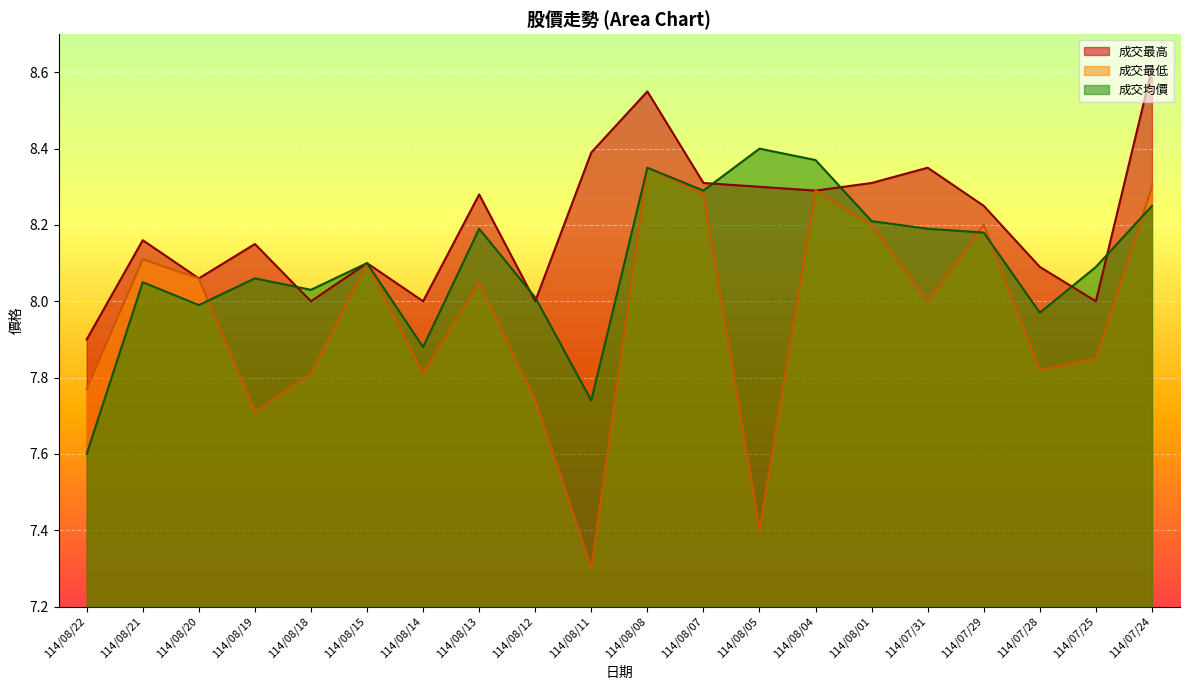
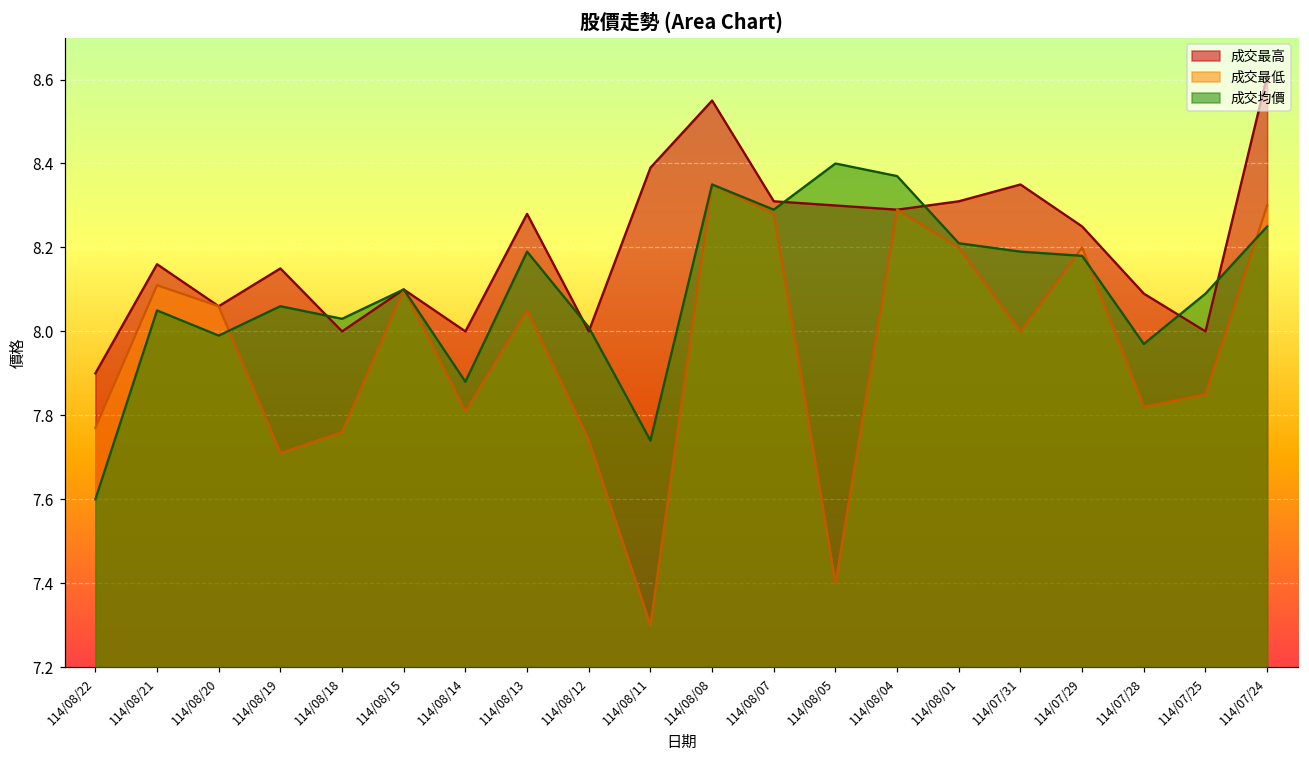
成交最低, 114/08/18: 7.81 -> 7.76
